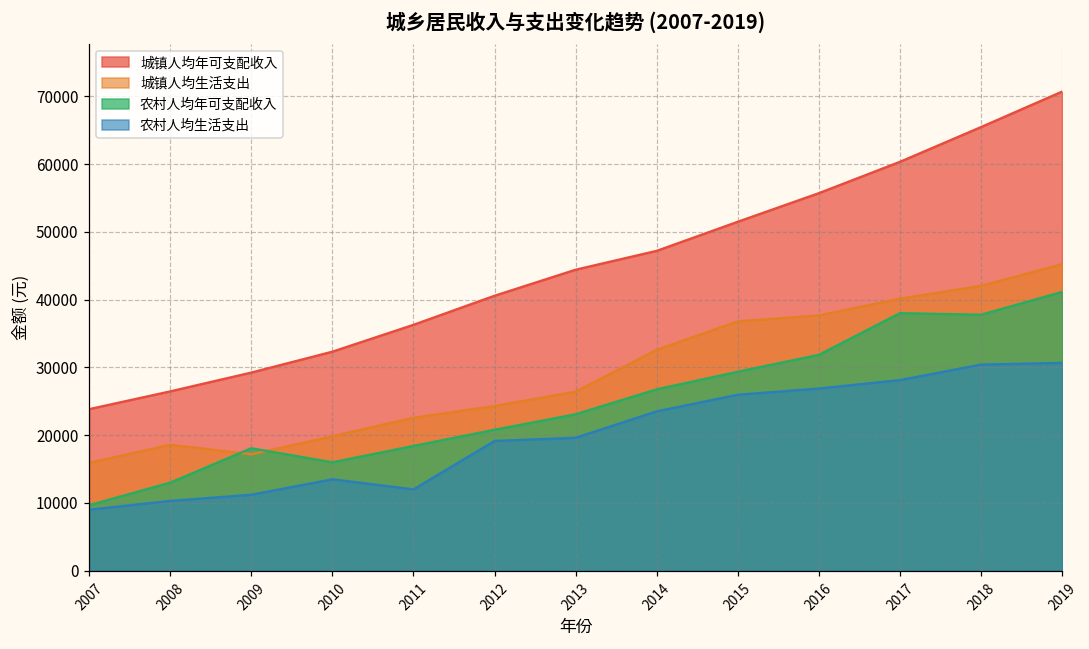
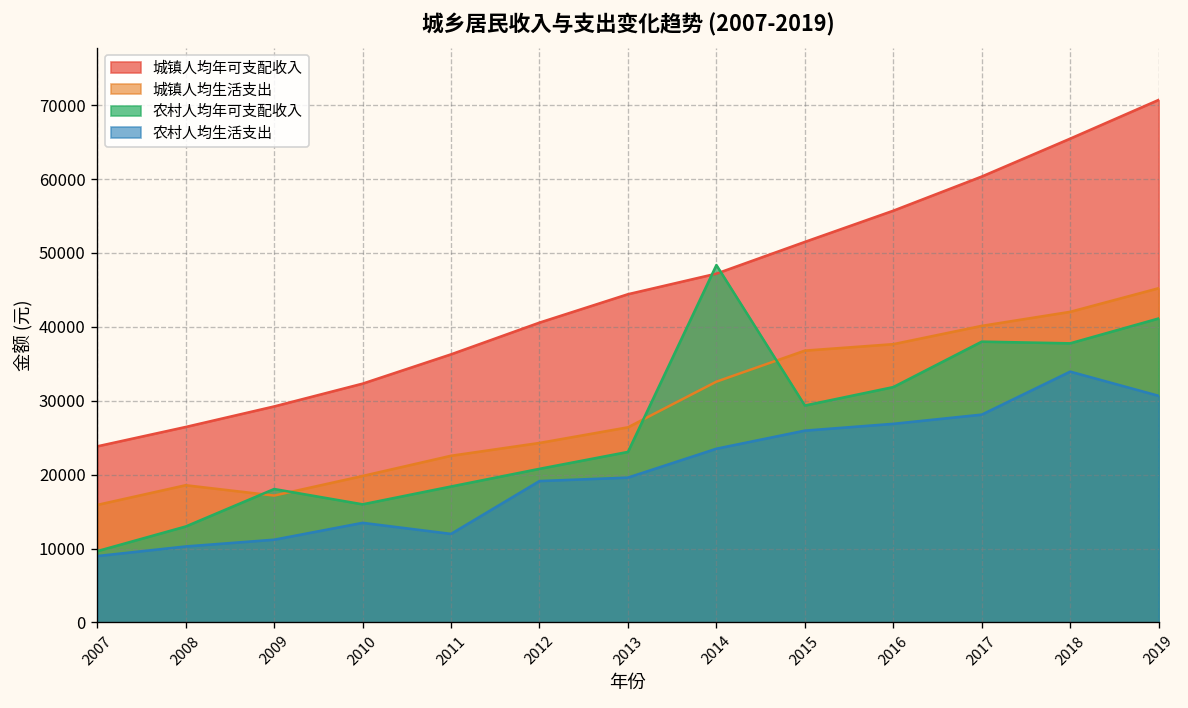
农村人均年可支配收入, 2014: 27000 -> 48000
农村人均生活支出, 2018: 30000 -> 34000
